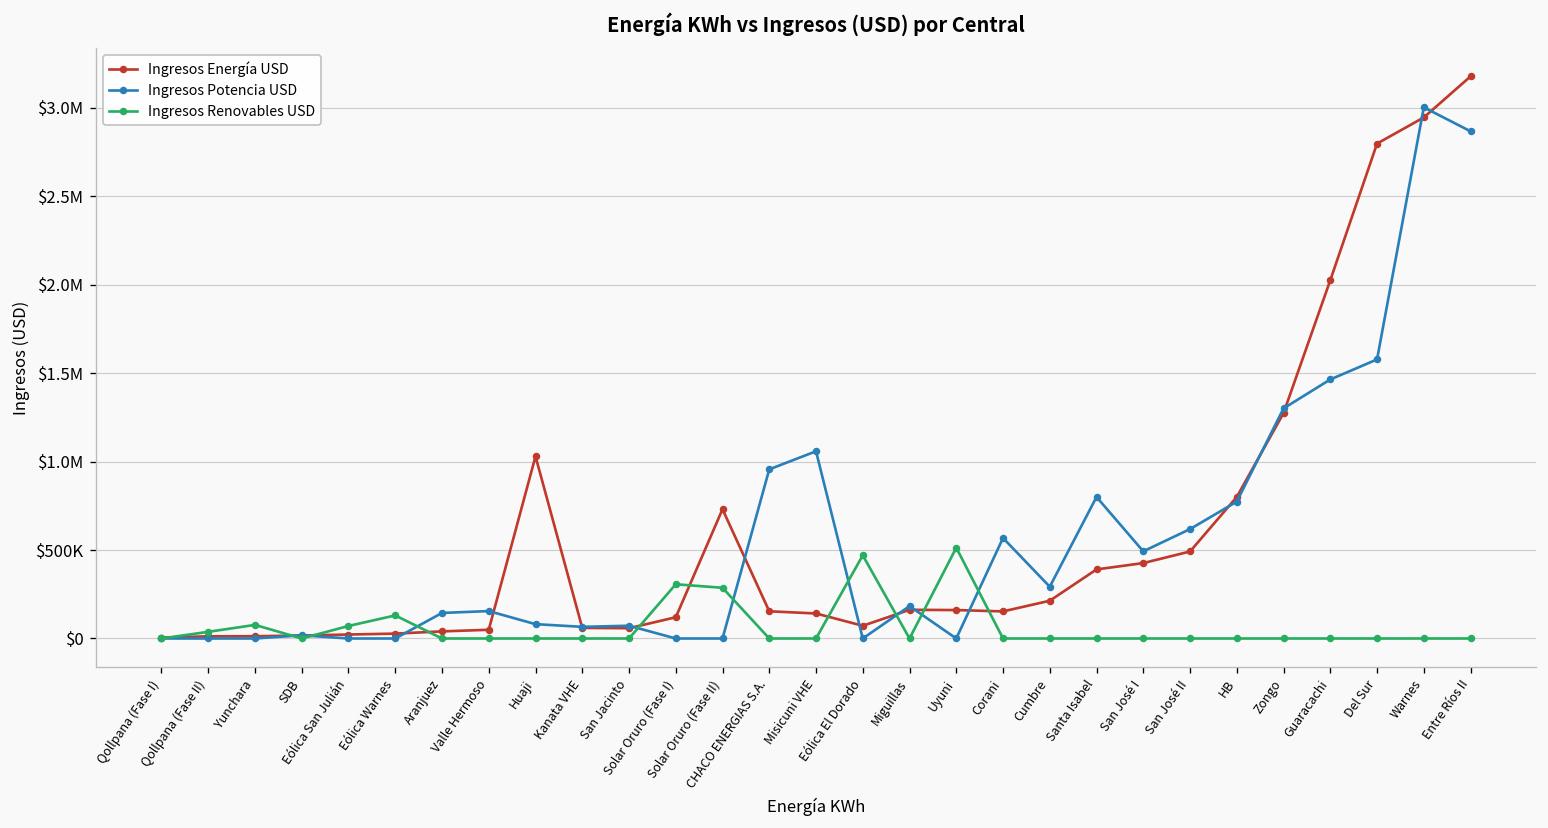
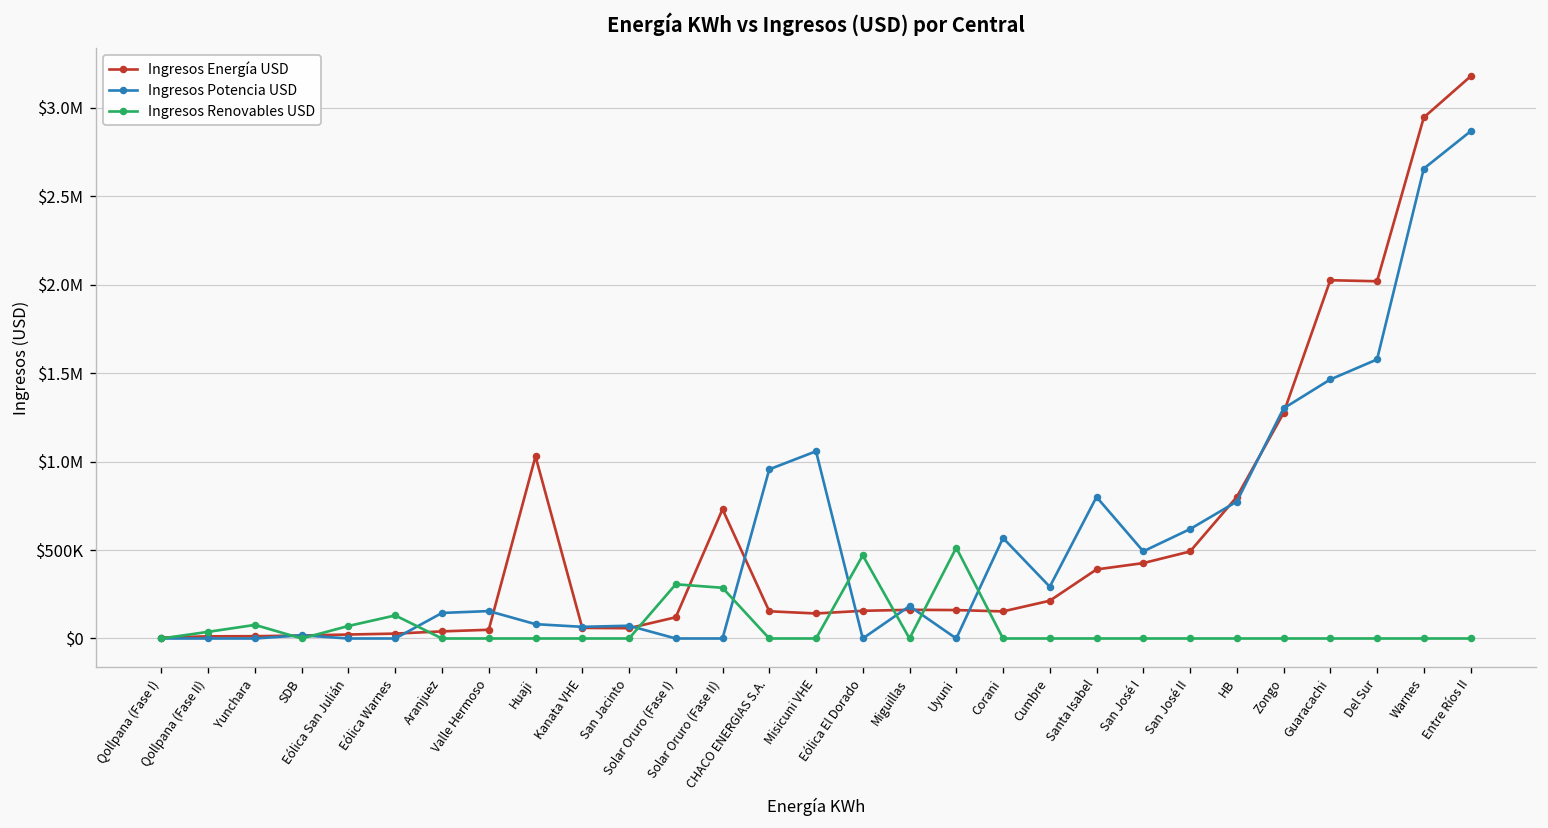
Ingresos Energía USD, Eólica El Dorado: $70000 -> $160000
Ingresos Energía USD, Del Sur: $2800000 -> $2020000
Ingresos Potencia USD, Warnes: $3000000 -> $2660000
